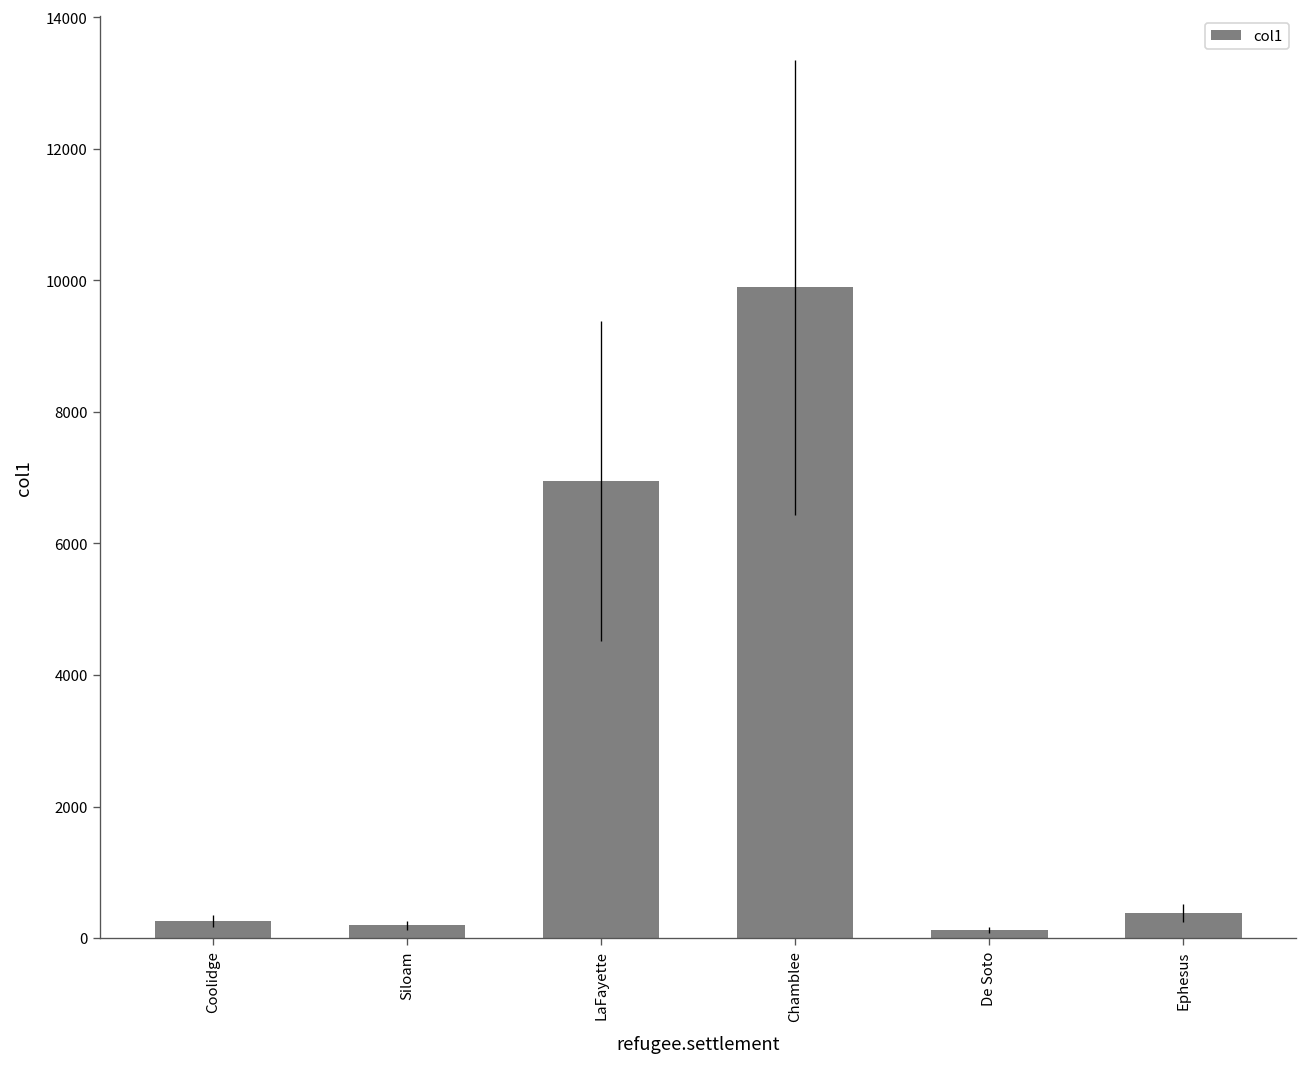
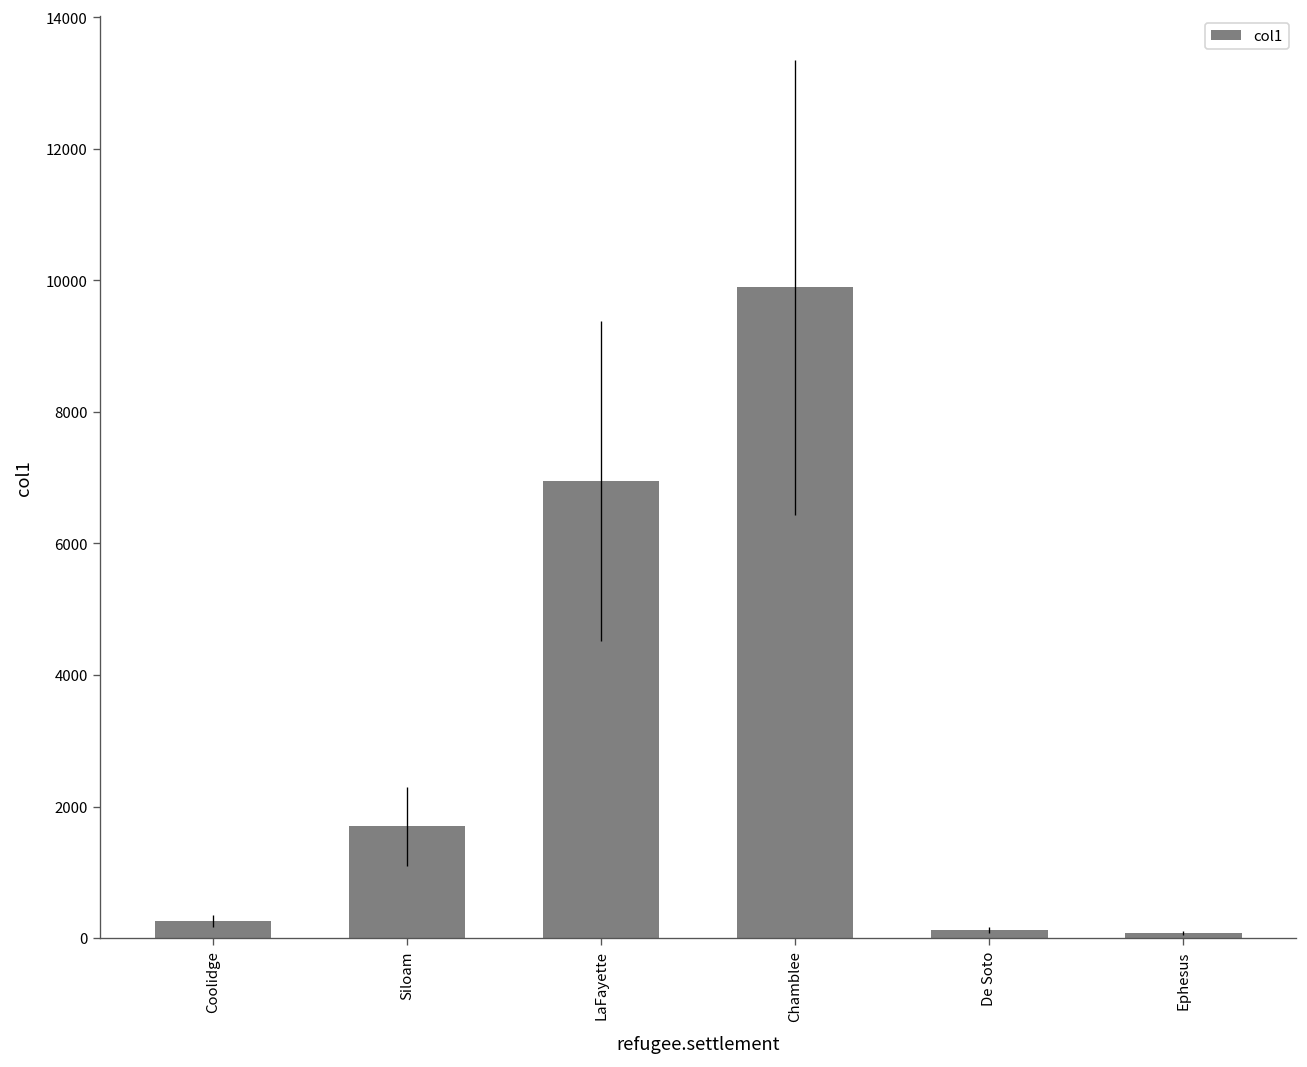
Siloam: 200 -> 1700
Ephesus: 400 -> 100
